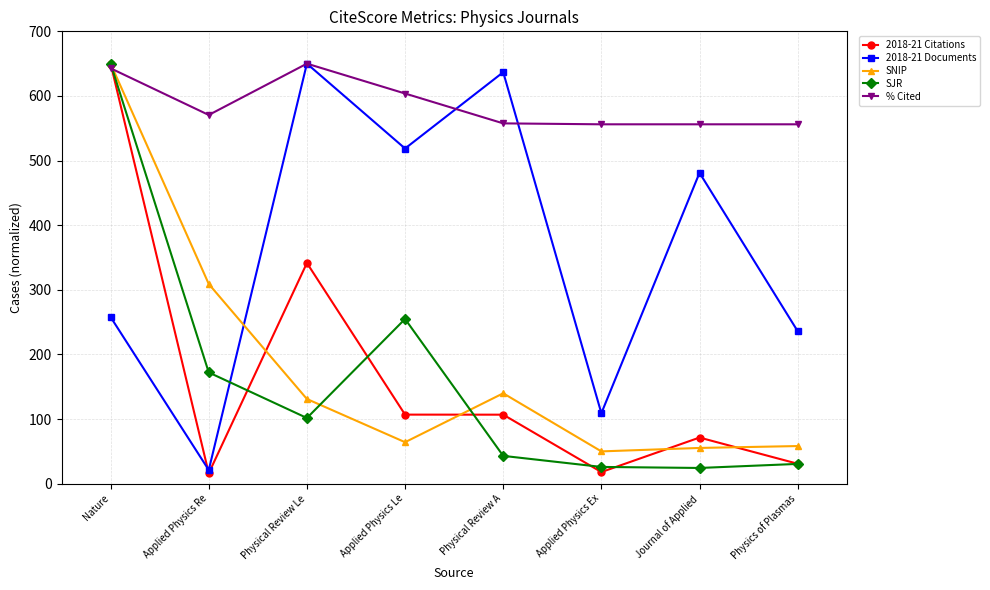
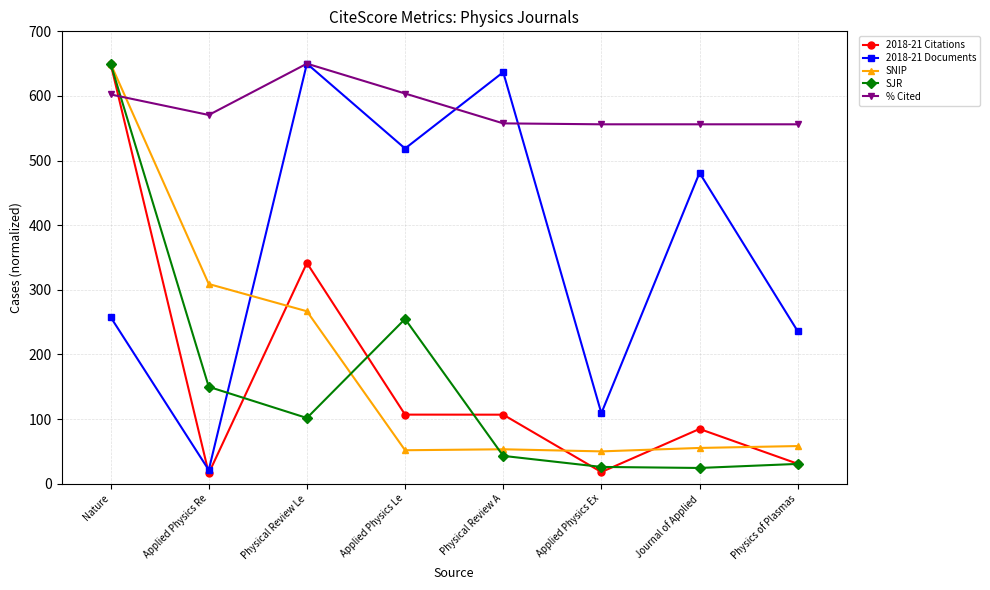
% Cited, Nature: 640 -> 600
SJR, Applied Physics Re: 170 -> 150
SNIP, Physical Review Le: 130 -> 270
SNIP, Applied Physics Le: 60 -> 50
SNIP, Physical Review A: 140 -> 50
2018-21 Citations, Journal of Applied: 70 -> 80
